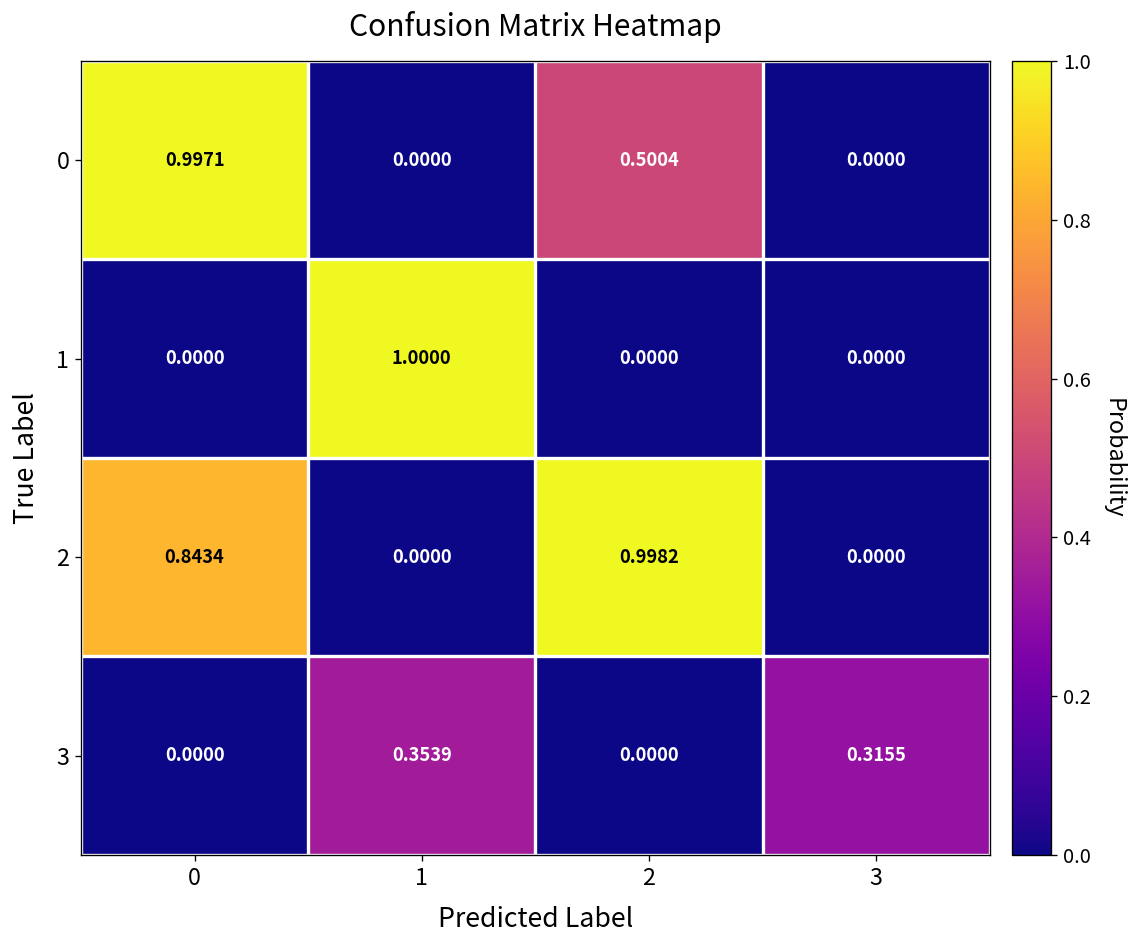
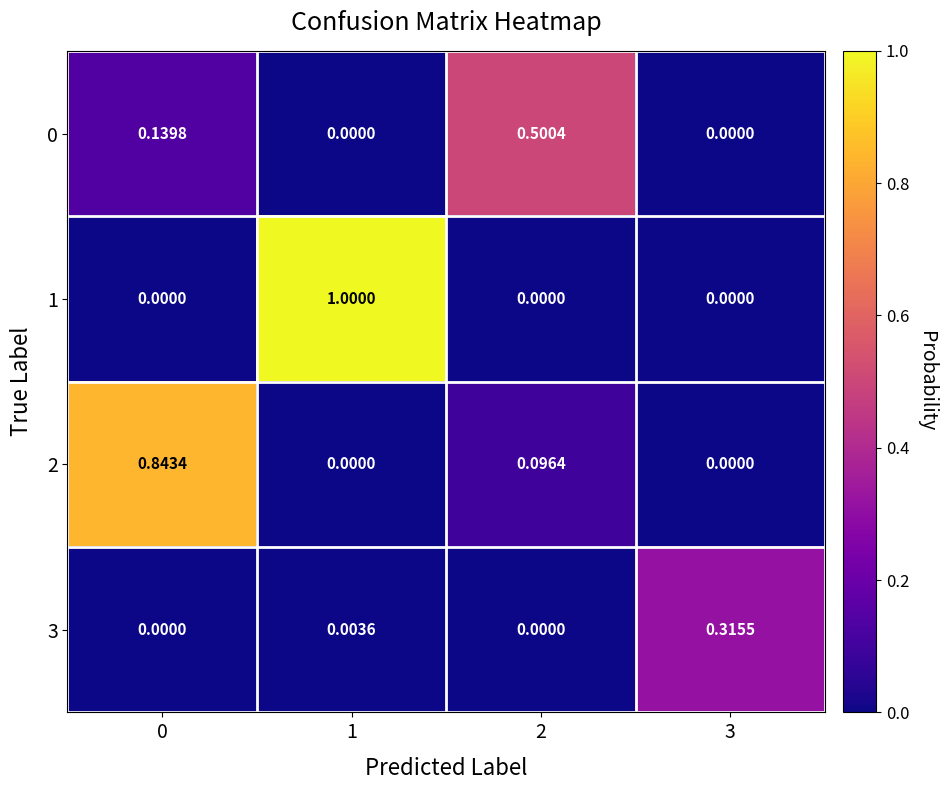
0, 0: 0.9971 -> 0.1398
2, 2: 0.9982 -> 0.0964
3, 1: 0.3539 -> 0.0036
